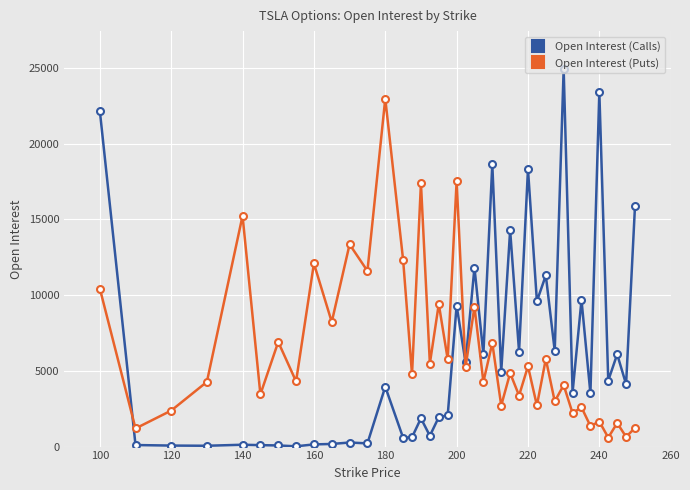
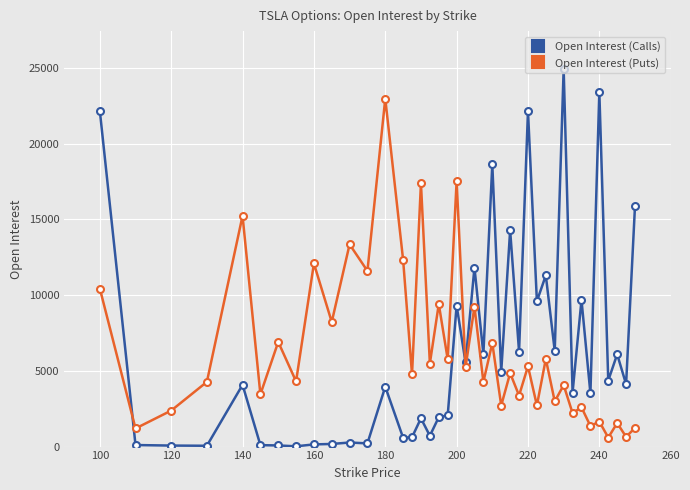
Open Interest (Calls), 140: 100 -> 4100
Open Interest (Calls), 220: 18300 -> 22100
